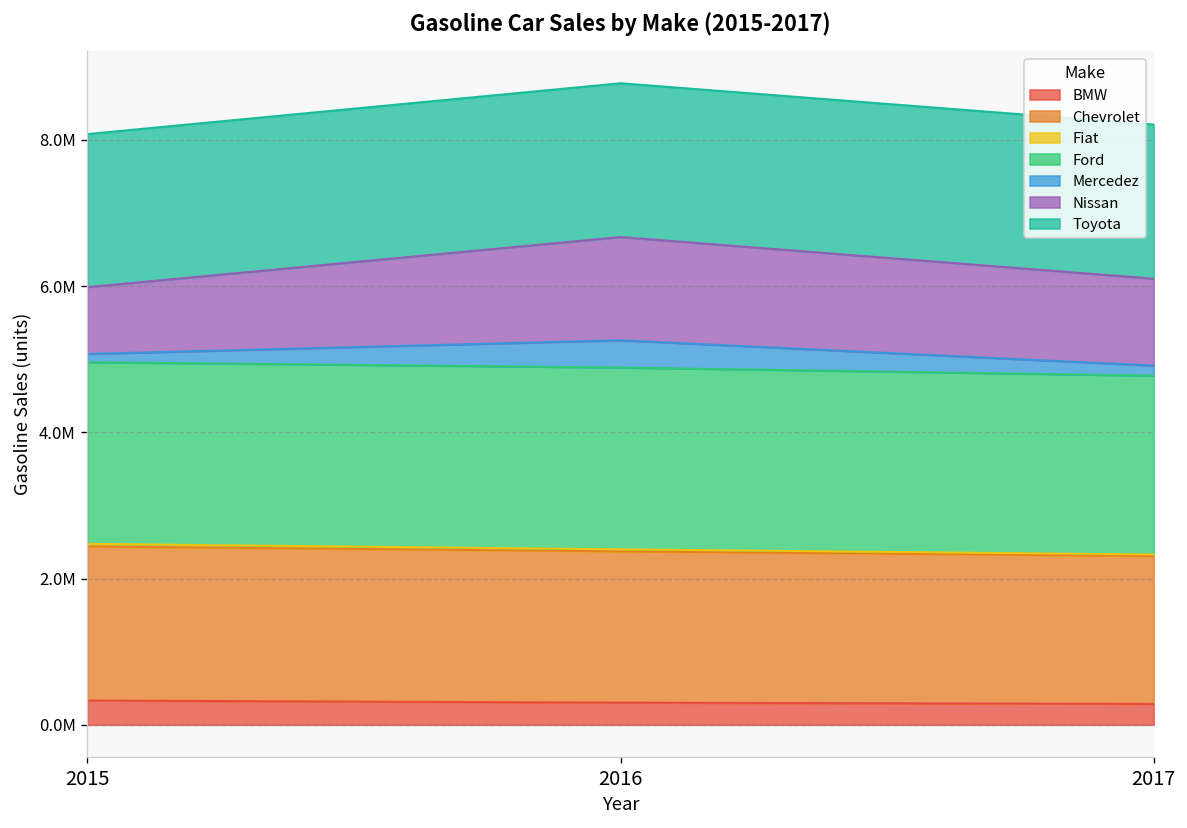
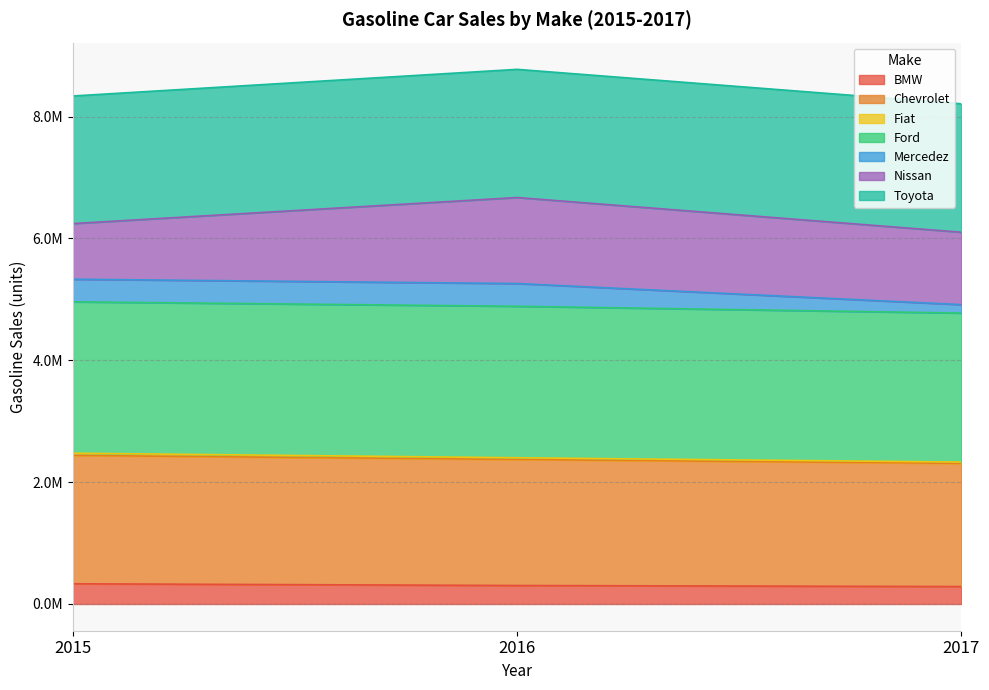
Mercedez, 2015: 100000 -> 400000
